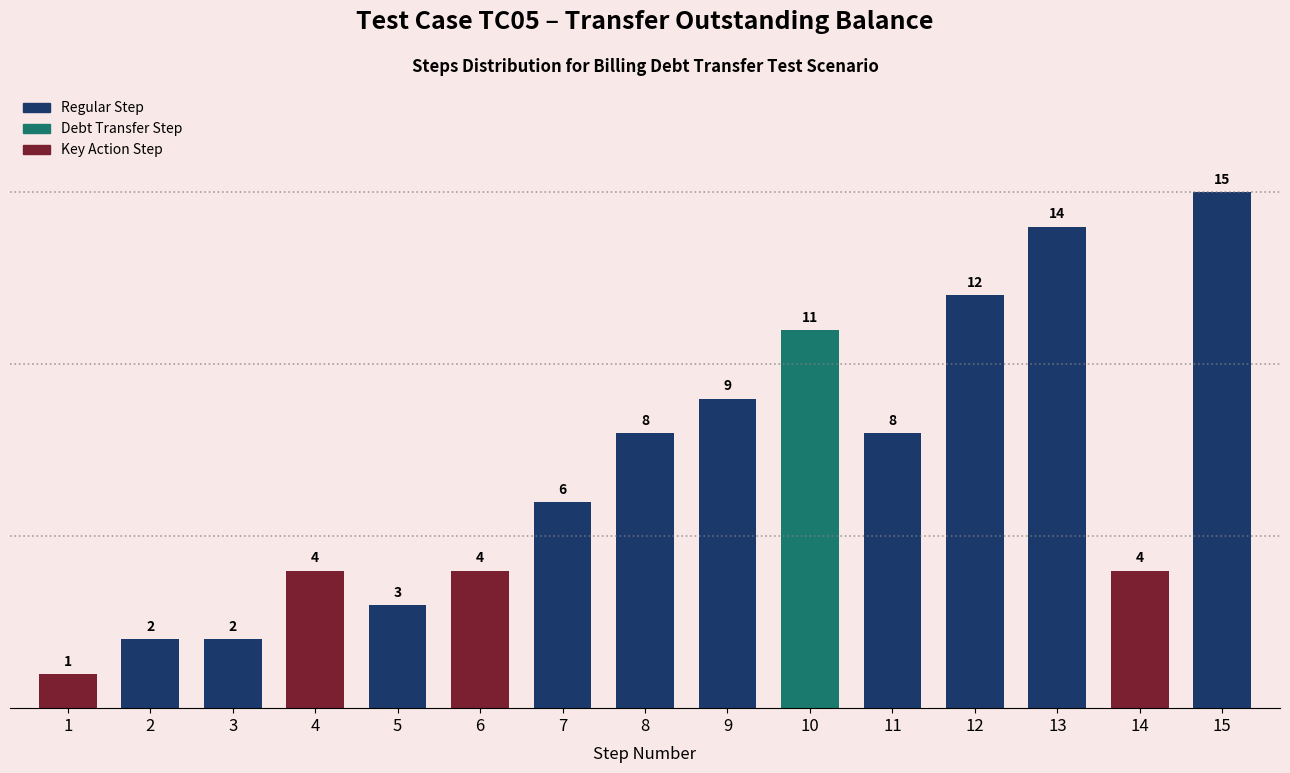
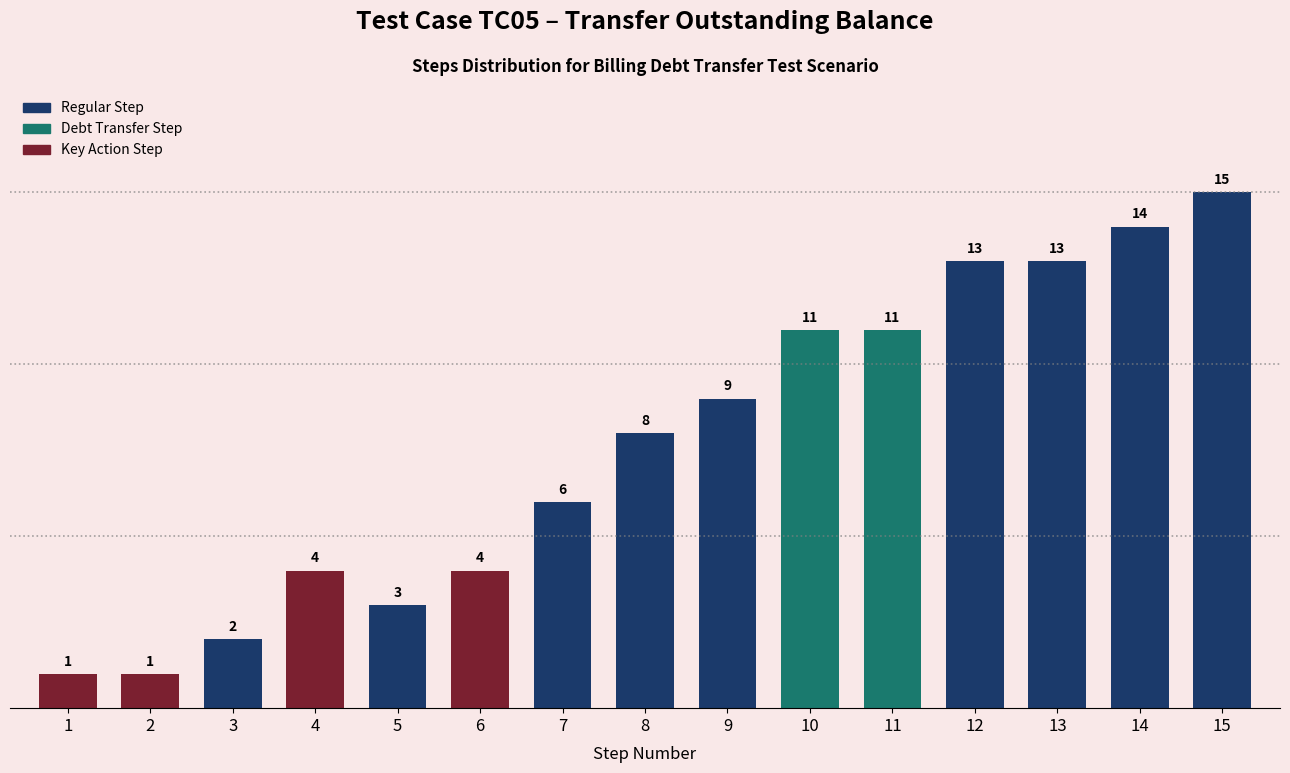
2: 2 -> 1
11: 8 -> 11
12: 12 -> 13
13: 14 -> 13
14: 4 -> 14
